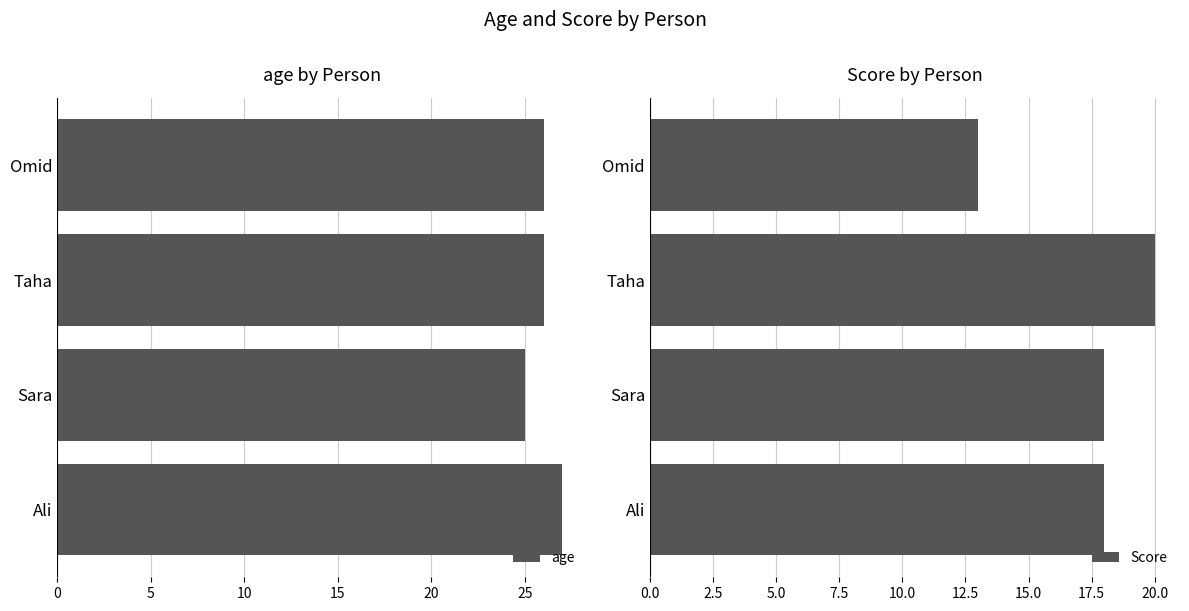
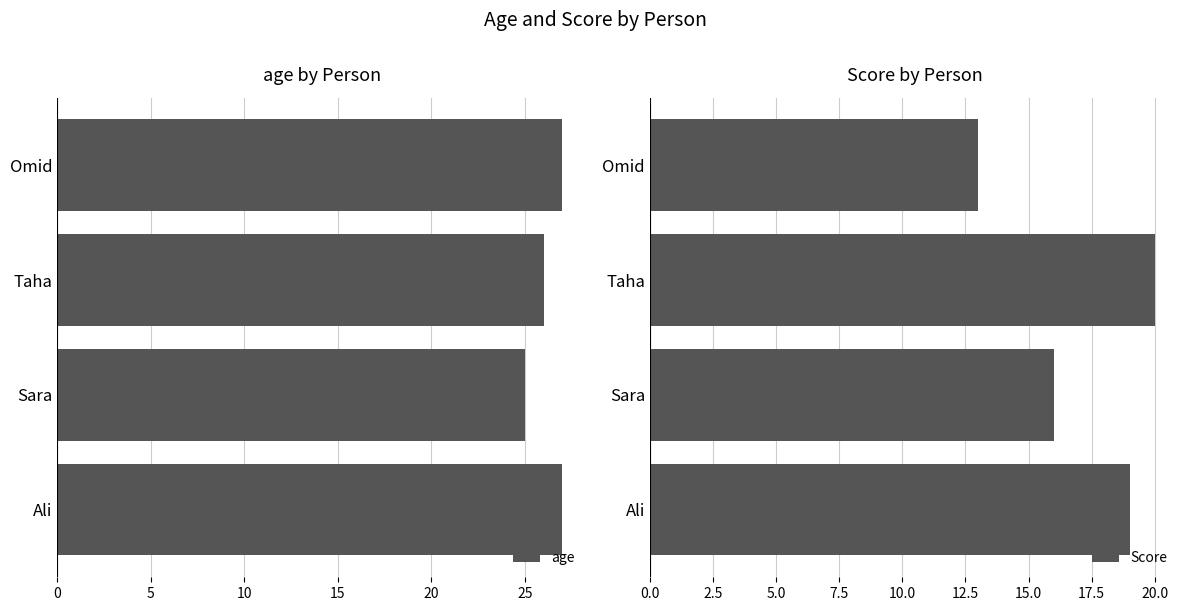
age by Person, Omid: 26 -> 27
Score by Person, Sara: 18 -> 16
Score by Person, Ali: 18 -> 19
